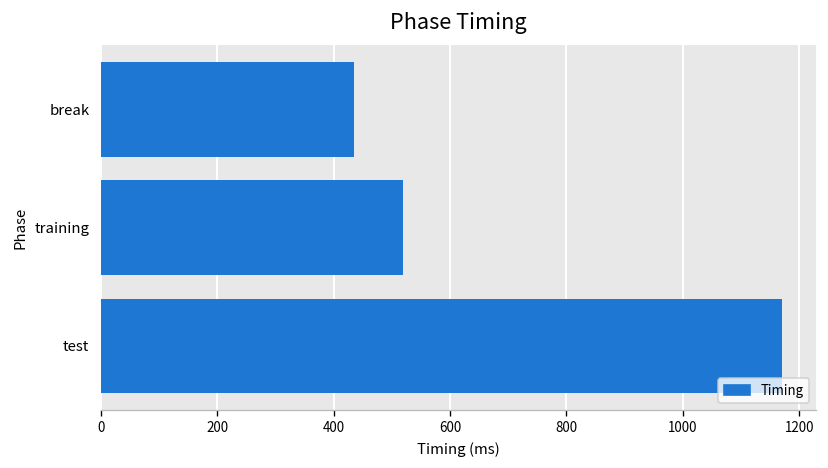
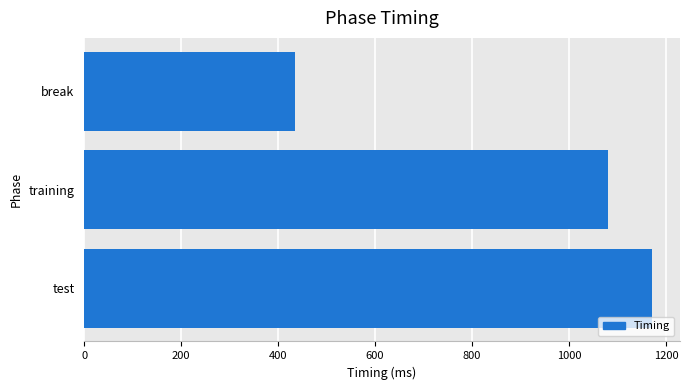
training: 520 -> 1080
